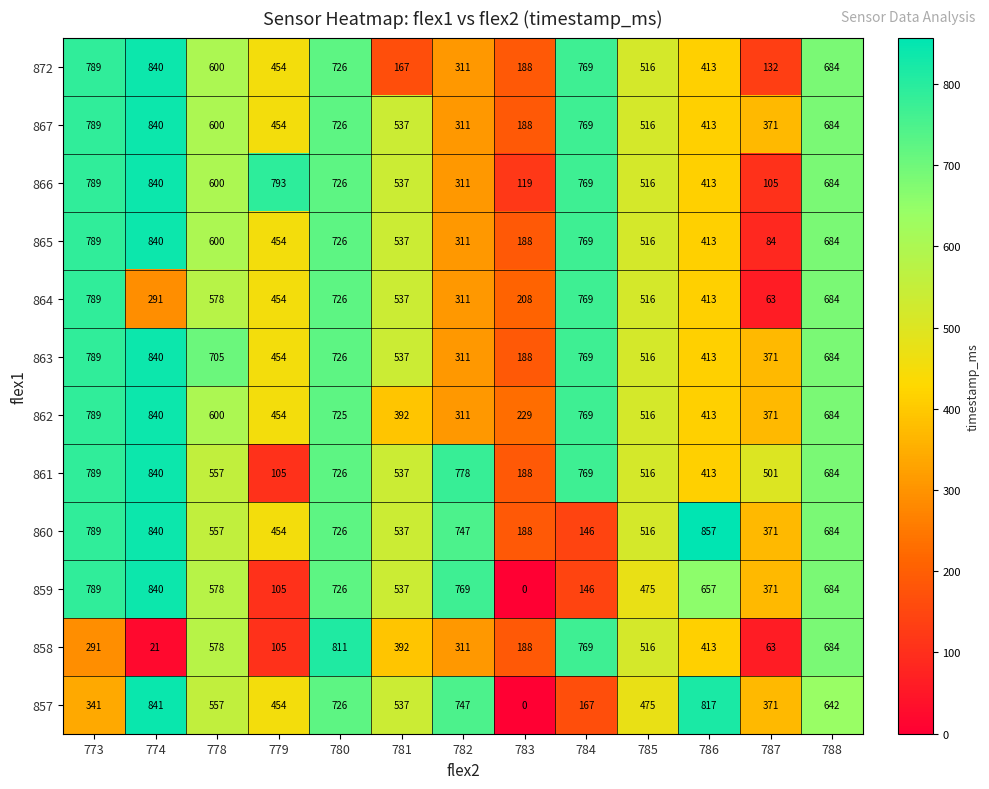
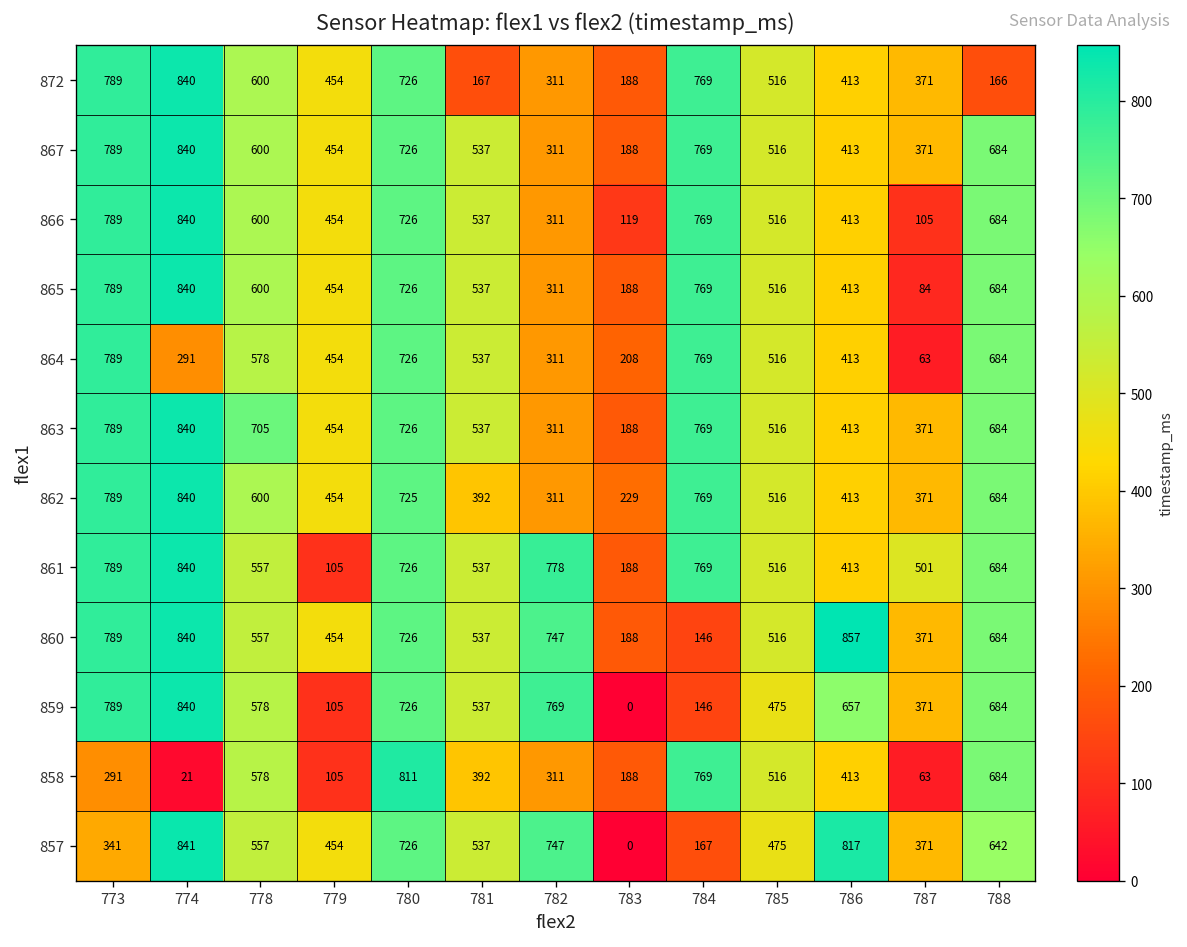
872, 787: 132 -> 371
872, 788: 684 -> 166
866, 779: 793 -> 454
